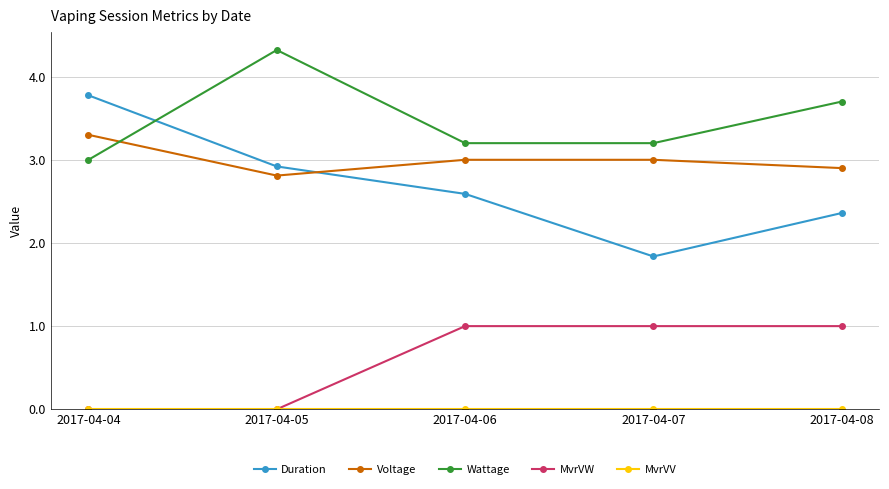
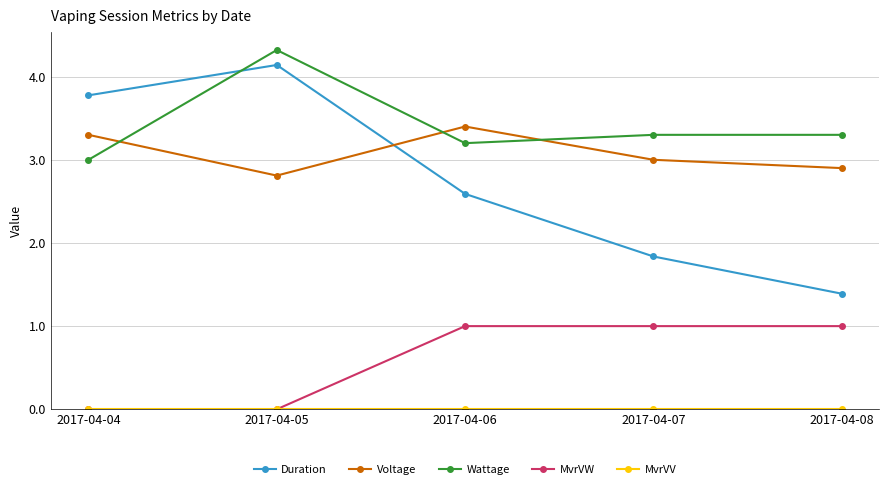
Duration, 2017-04-05: 2.9 -> 4.1
Voltage, 2017-04-06: 3.0 -> 3.4
Wattage, 2017-04-07: 3.2 -> 3.3
Duration, 2017-04-08: 2.4 -> 1.4
Wattage, 2017-04-08: 3.7 -> 3.3
